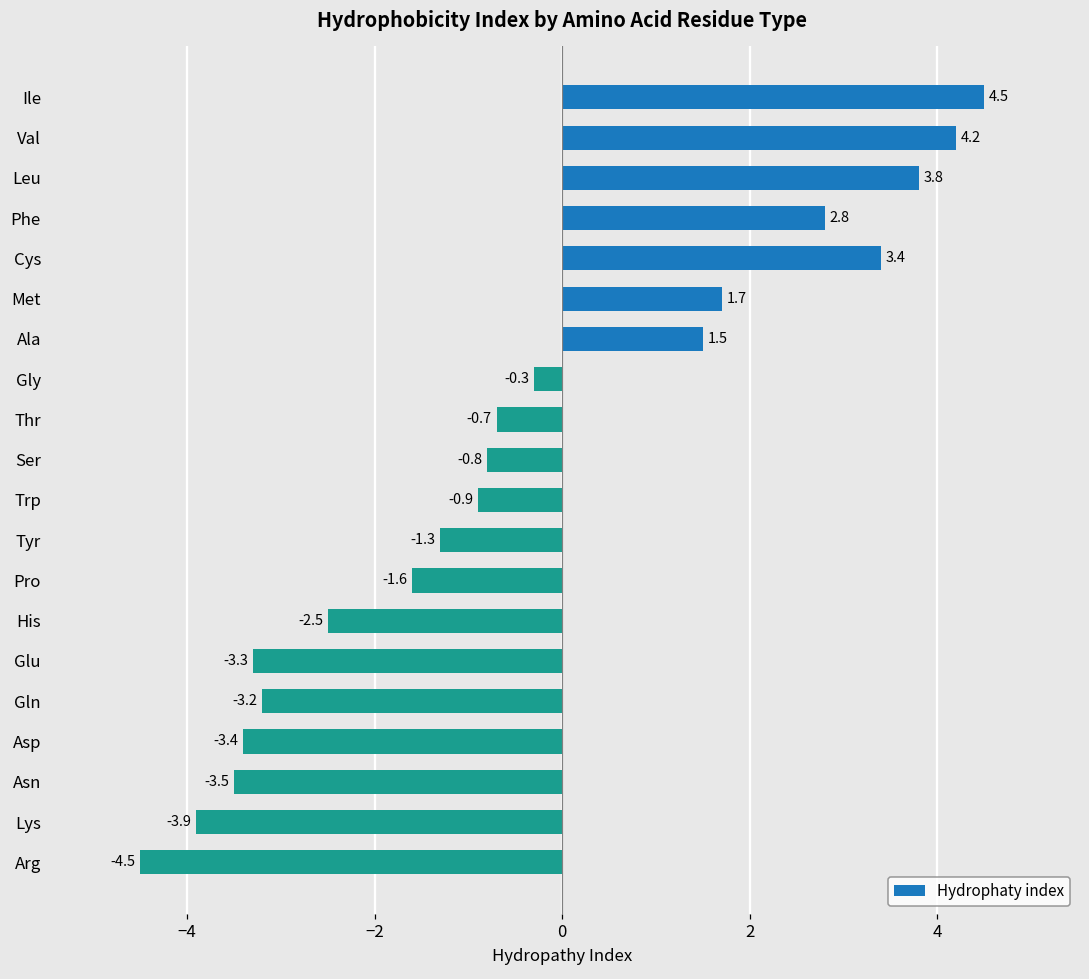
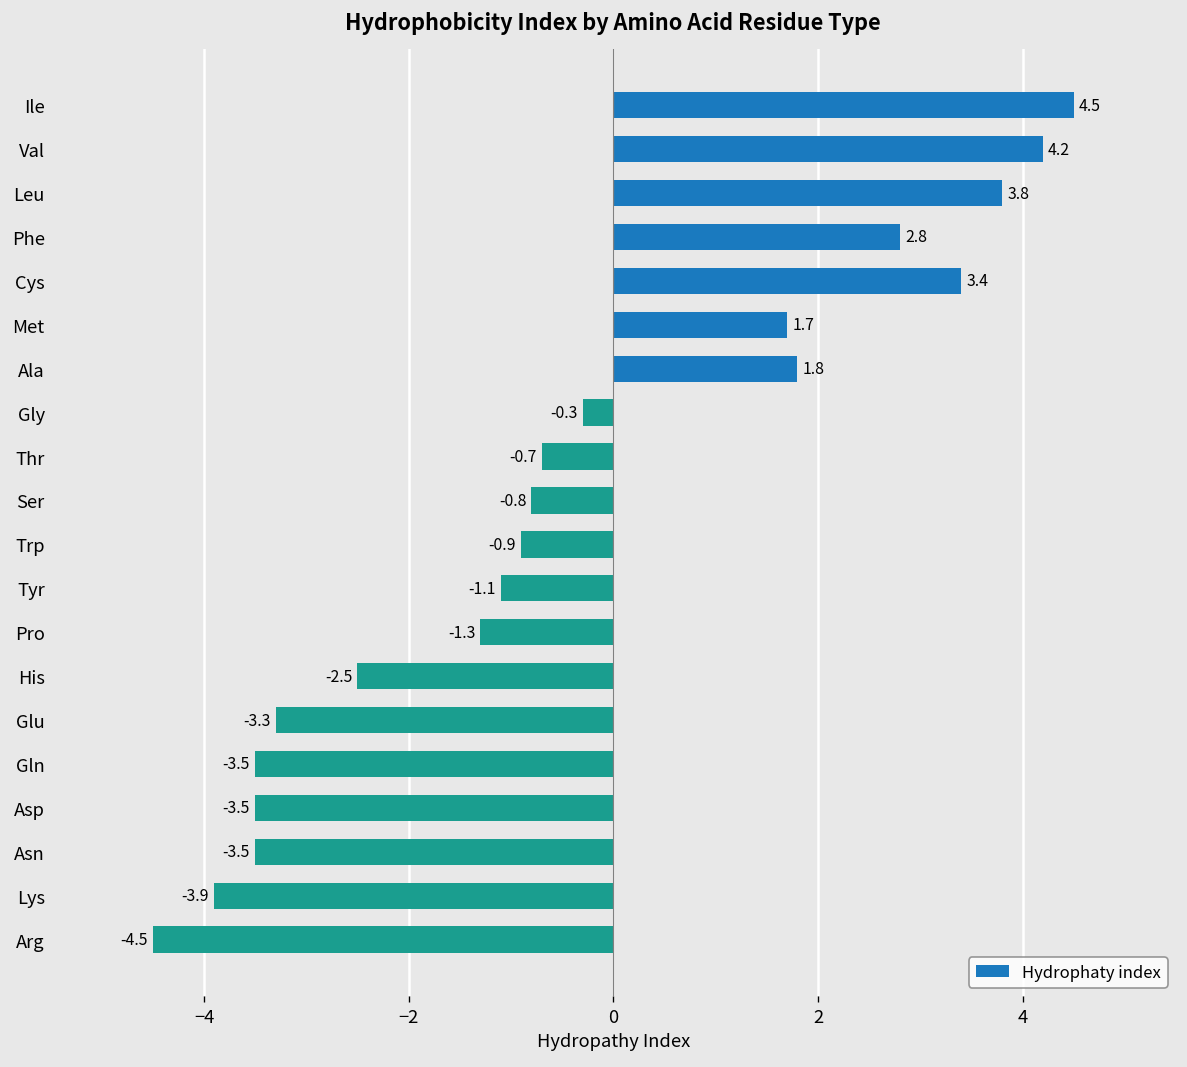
Ala: 1.5 -> 1.8
Tyr: -1.3 -> -1.1
Pro: -1.6 -> -1.3
Gln: -3.2 -> -3.5
Asp: -3.4 -> -3.5
